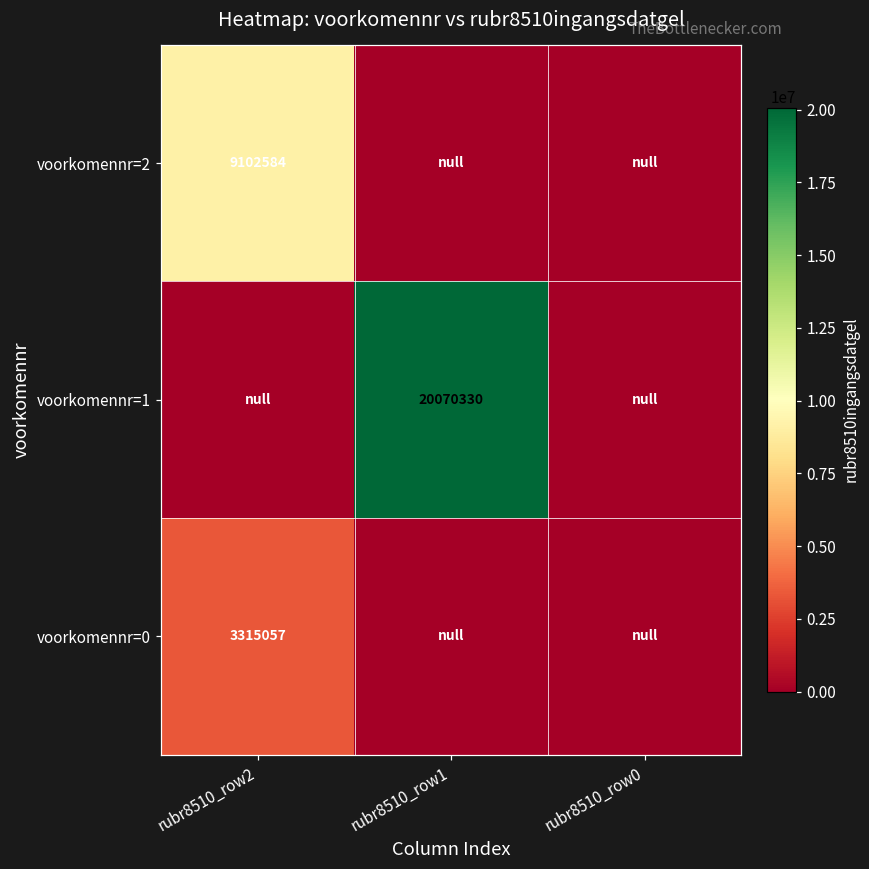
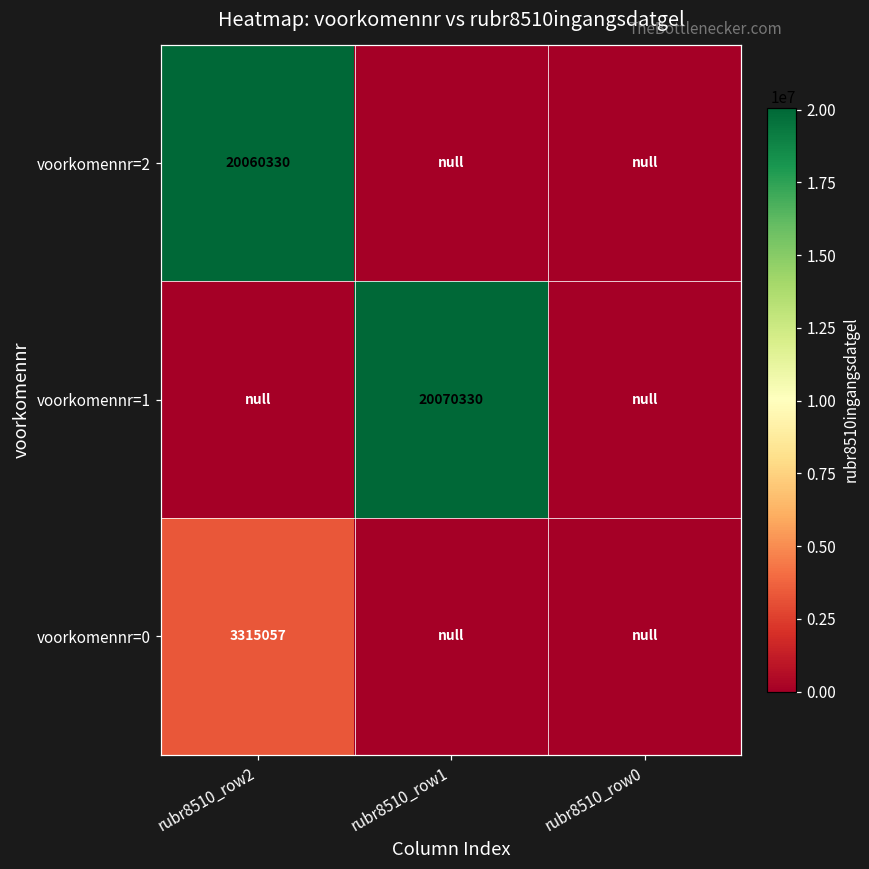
voorkomennr=2, rubr8510_row2: 9102584 -> 20060330
